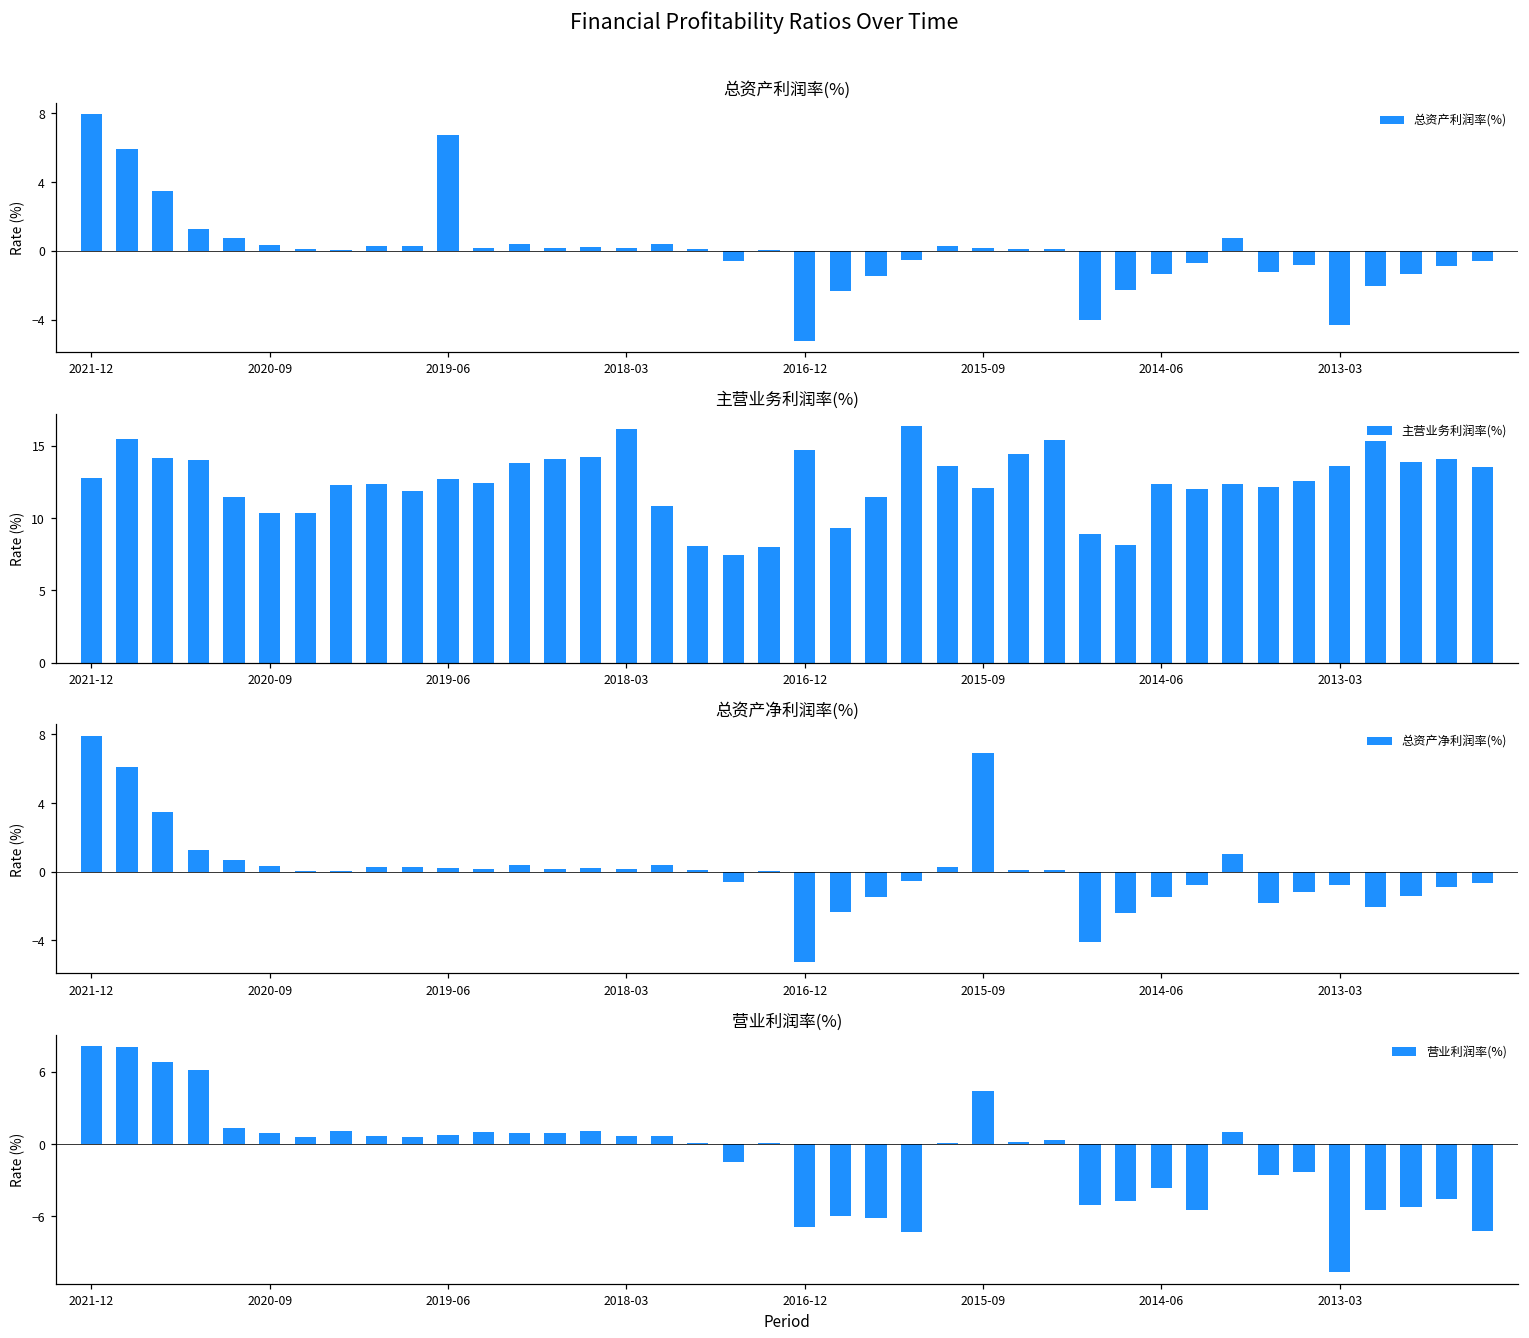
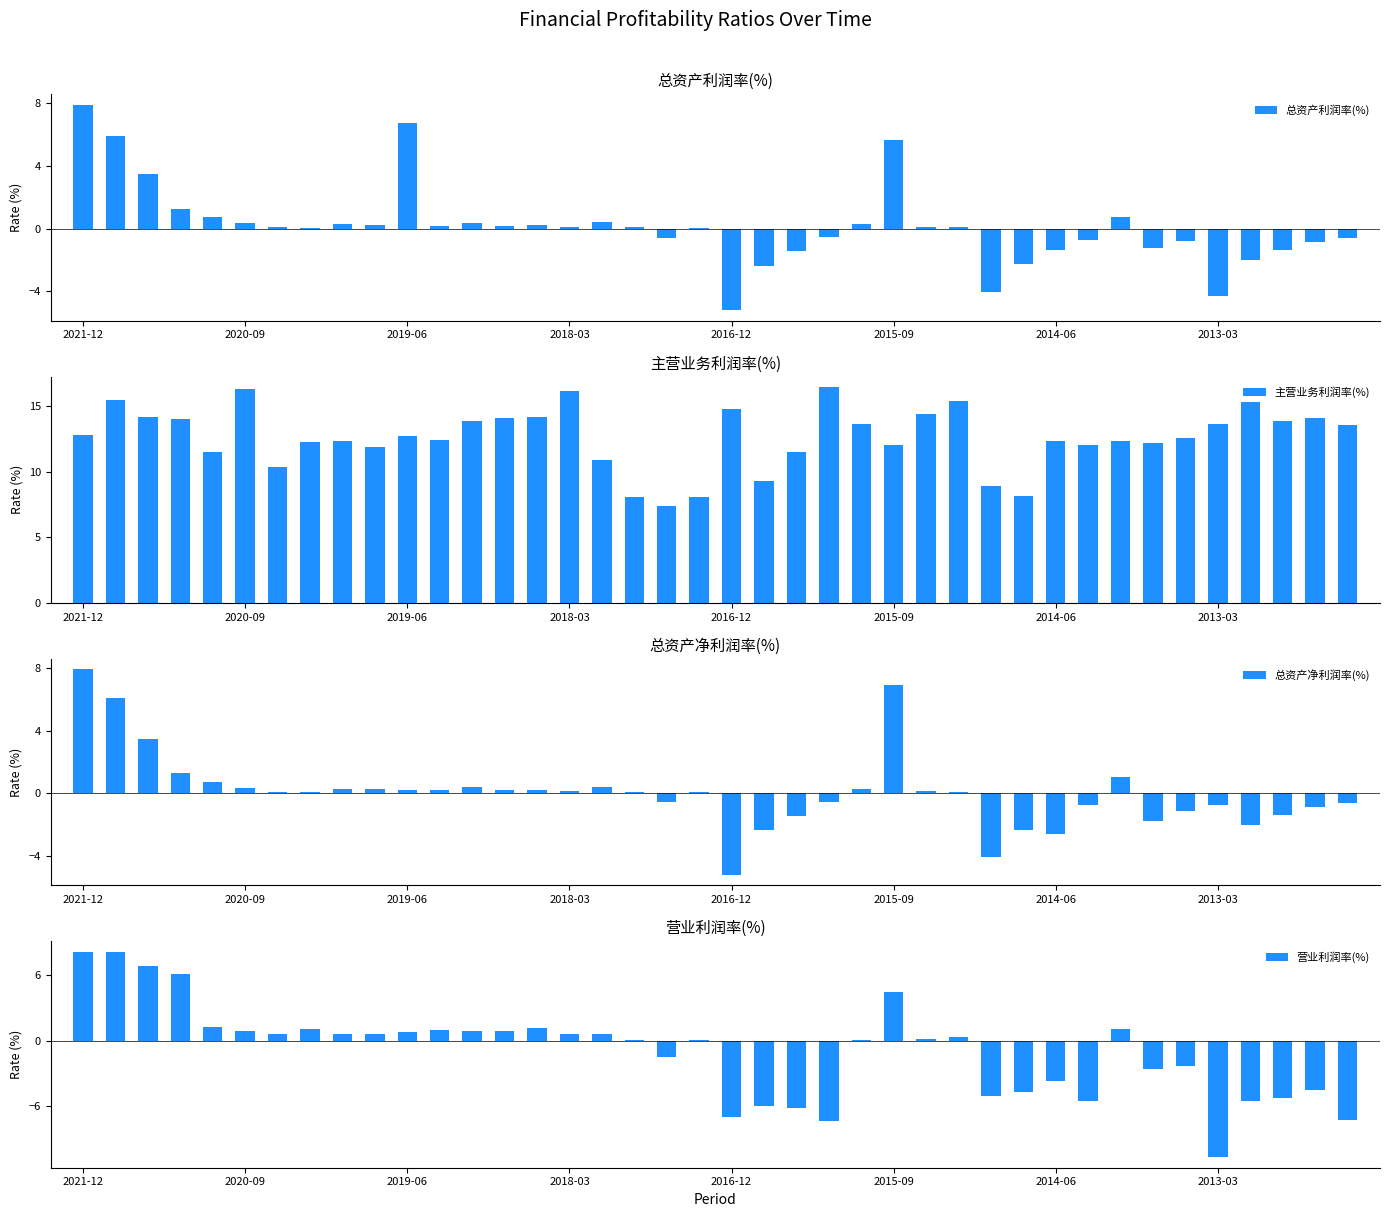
总资产利润率(%), 2015-09: 0.2 -> 5.6
主营业务利润率(%), 2020-09: 10.3 -> 16.3
总资产净利润率(%), 2014-06: -1.4 -> -2.6
